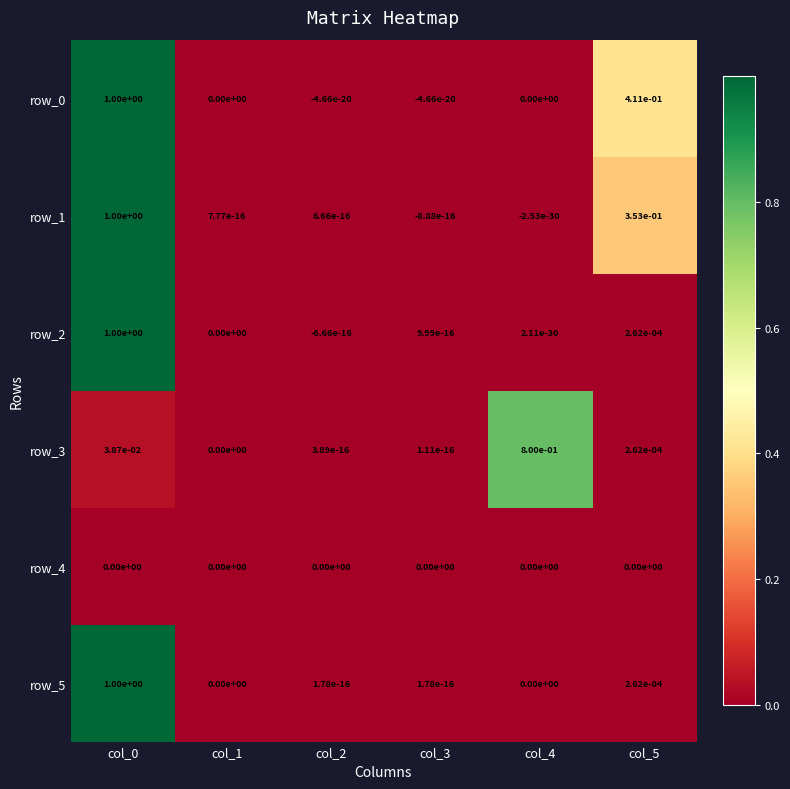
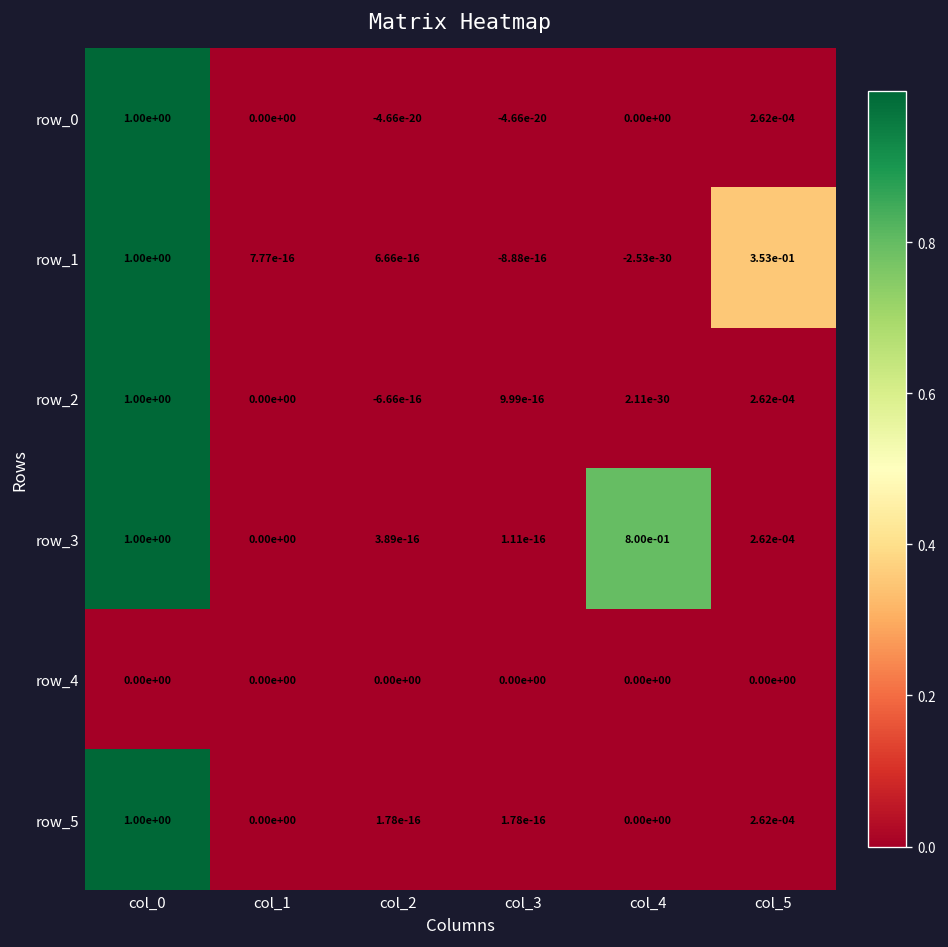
row_0, col_5: 4.11e-01 -> 2.62e-04
row_3, col_0: 3.87e-02 -> 1.00e+00
